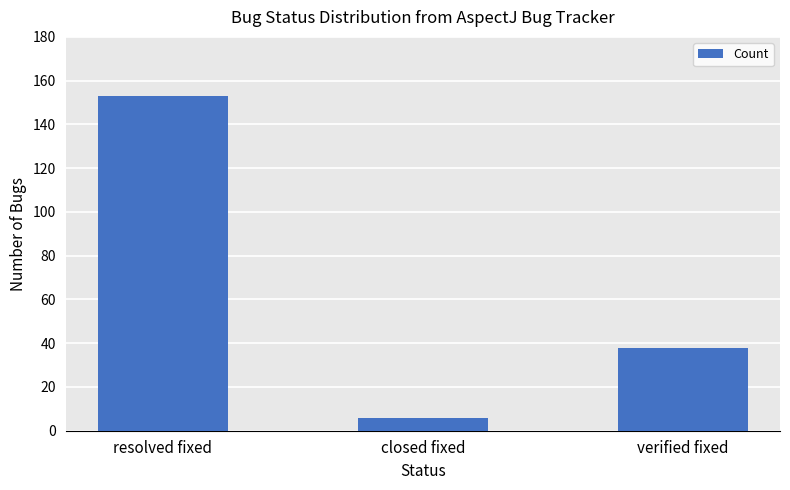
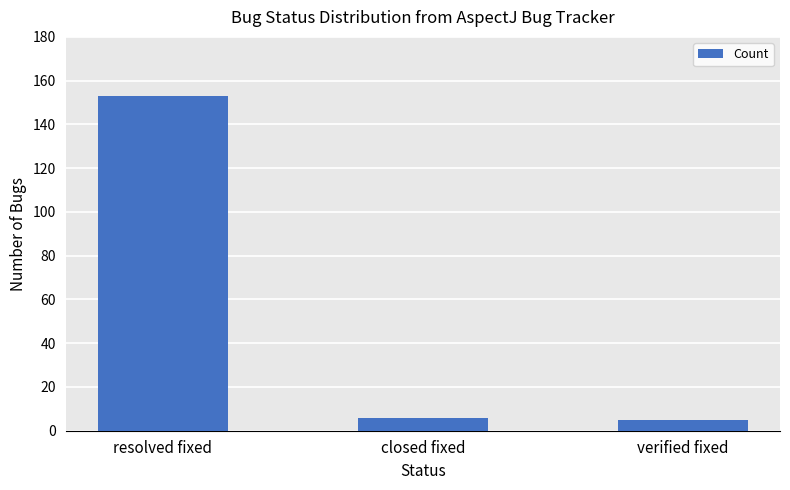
verified fixed: 38 -> 5
